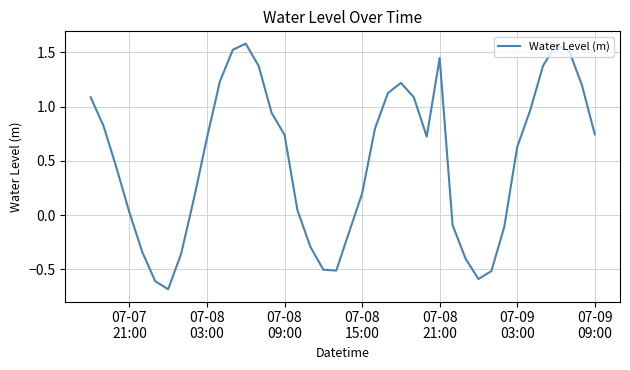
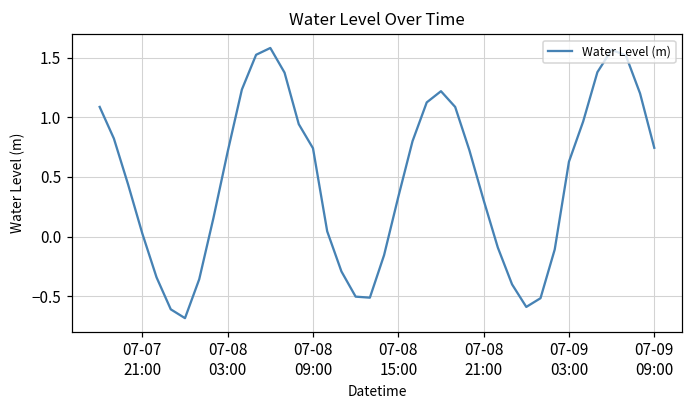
07-08 15:00: 0.20 -> 0.33
07-08 21:00: 1.45 -> 0.31
